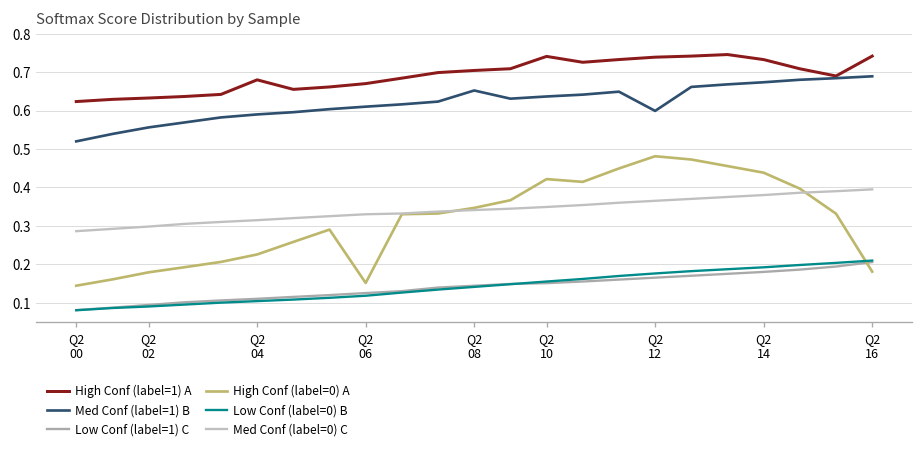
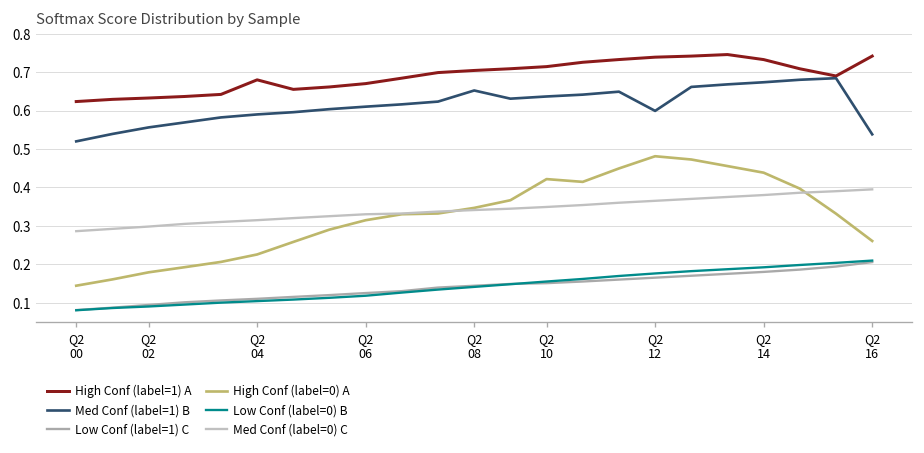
High Conf (label=0) A, Q2 06: 0.15 -> 0.31
High Conf (label=1) A, Q2 10: 0.74 -> 0.71
Med Conf (label=1) B, Q2 16: 0.69 -> 0.54
High Conf (label=0) A, Q2 16: 0.18 -> 0.26
